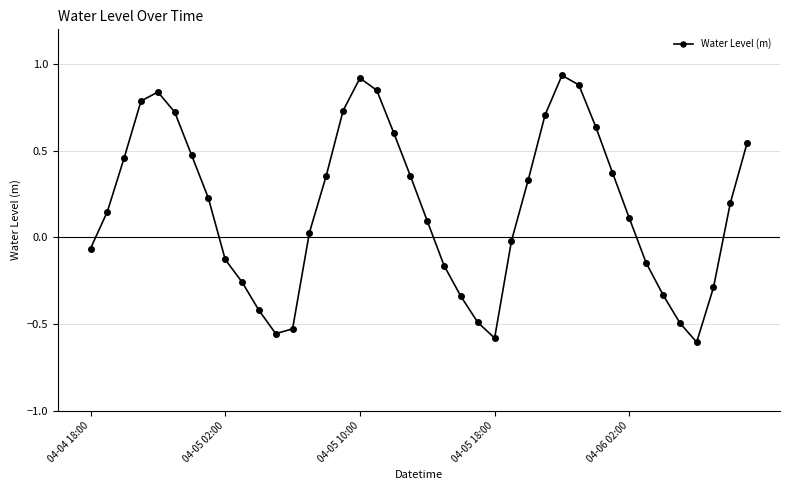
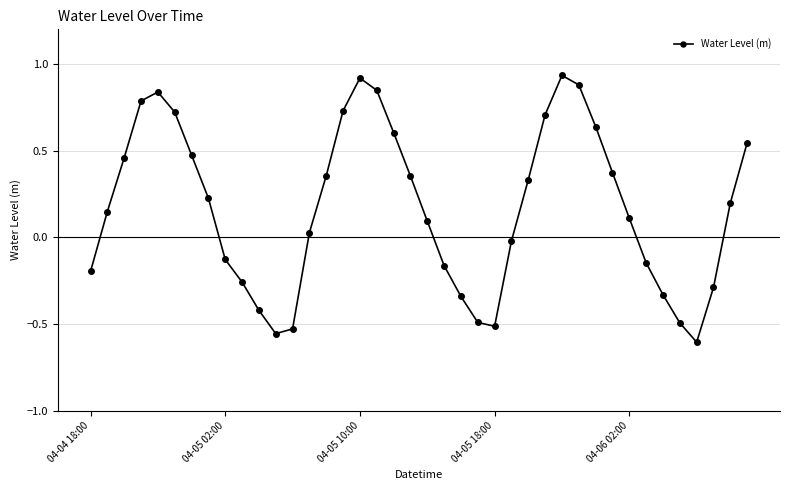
04-04 18:00: -0.06 -> -0.20
04-05 18:00: -0.58 -> -0.51
